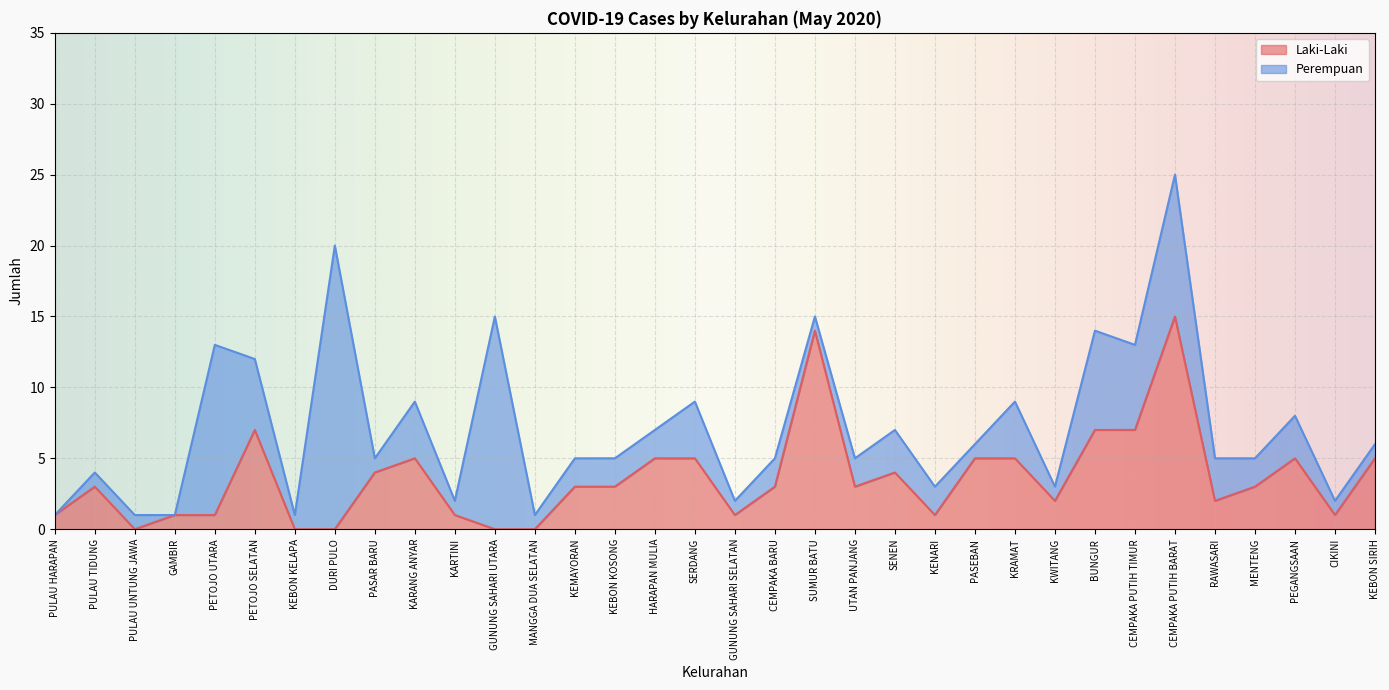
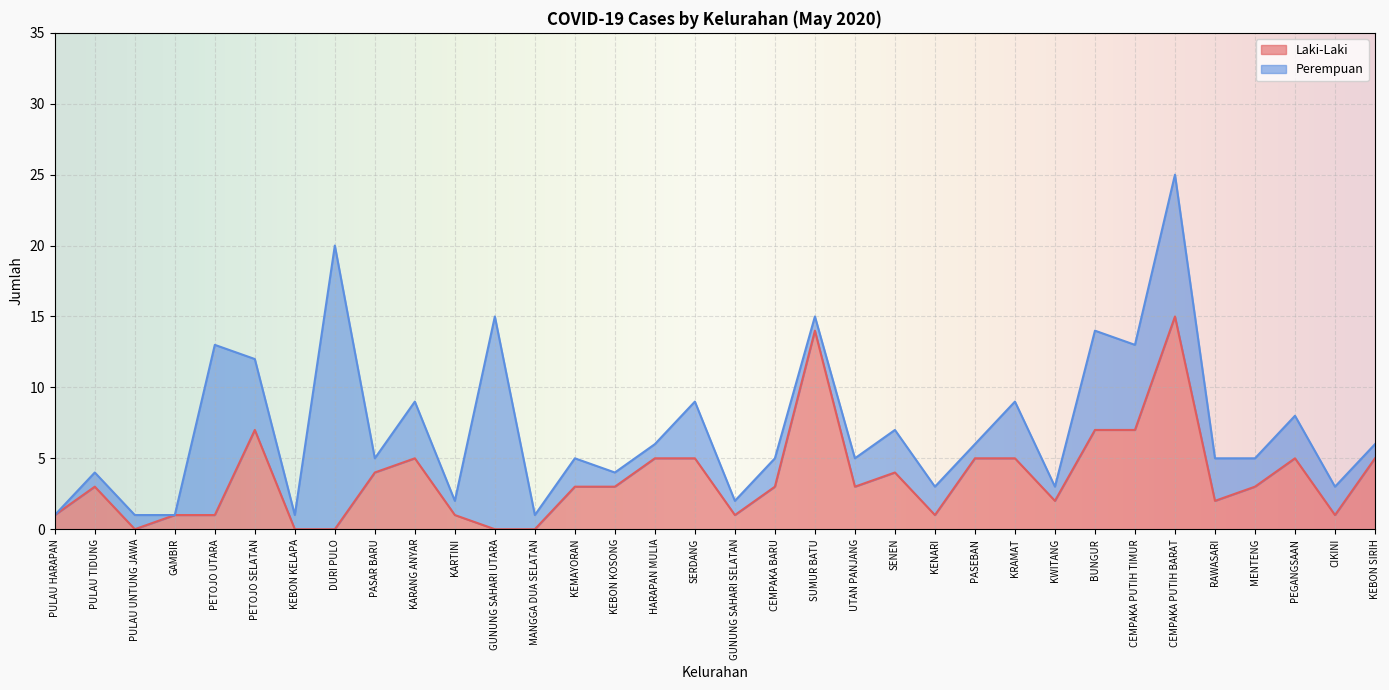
Perempuan, KEBON KOSONG: 2 -> 1
Perempuan, HARAPAN MULIA: 2 -> 1
Perempuan, CIKINI: 1 -> 2
